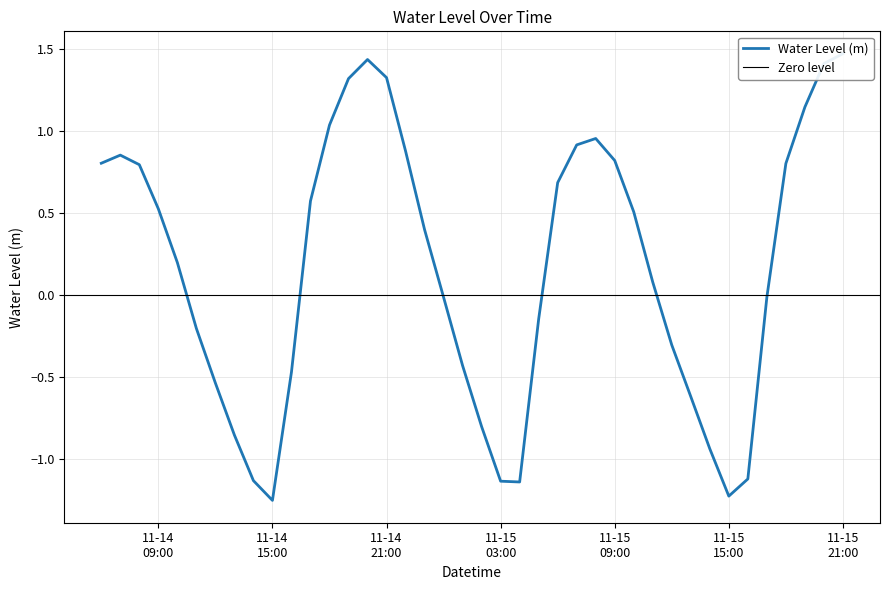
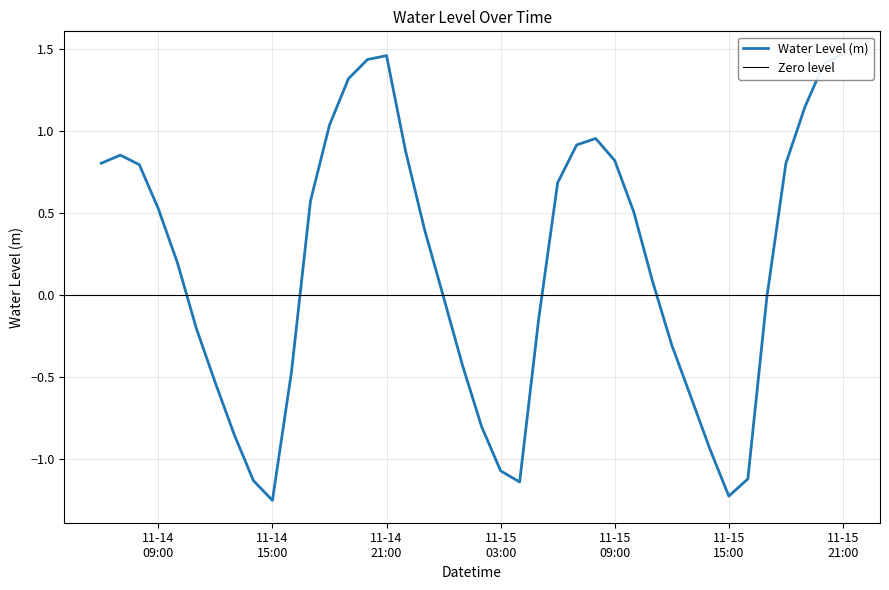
11-14 21:00: 1.33 -> 1.46
11-15 03:00: -1.14 -> -1.07
